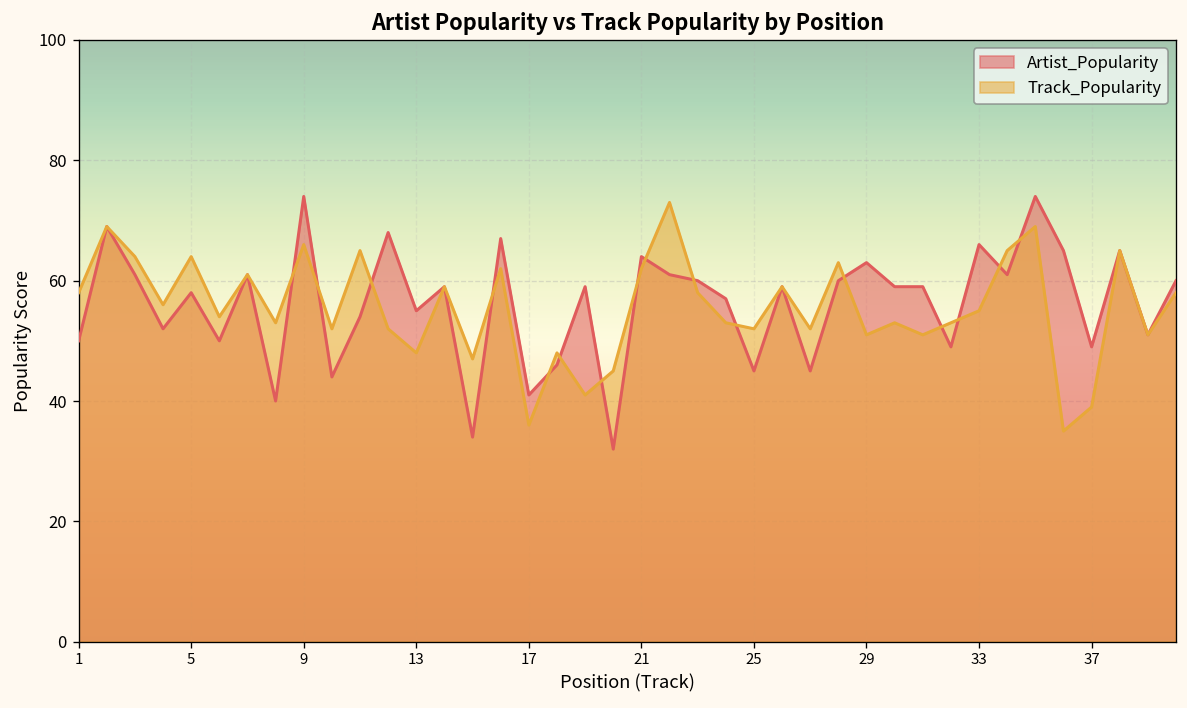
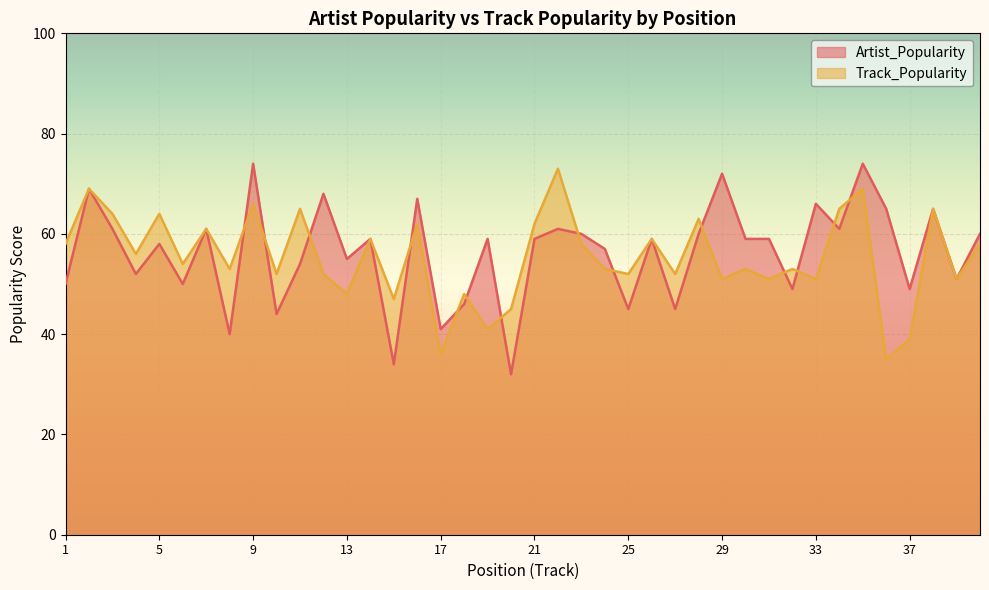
Artist_Popularity, 21: 64 -> 59
Artist_Popularity, 29: 63 -> 72
Track_Popularity, 33: 55 -> 51
